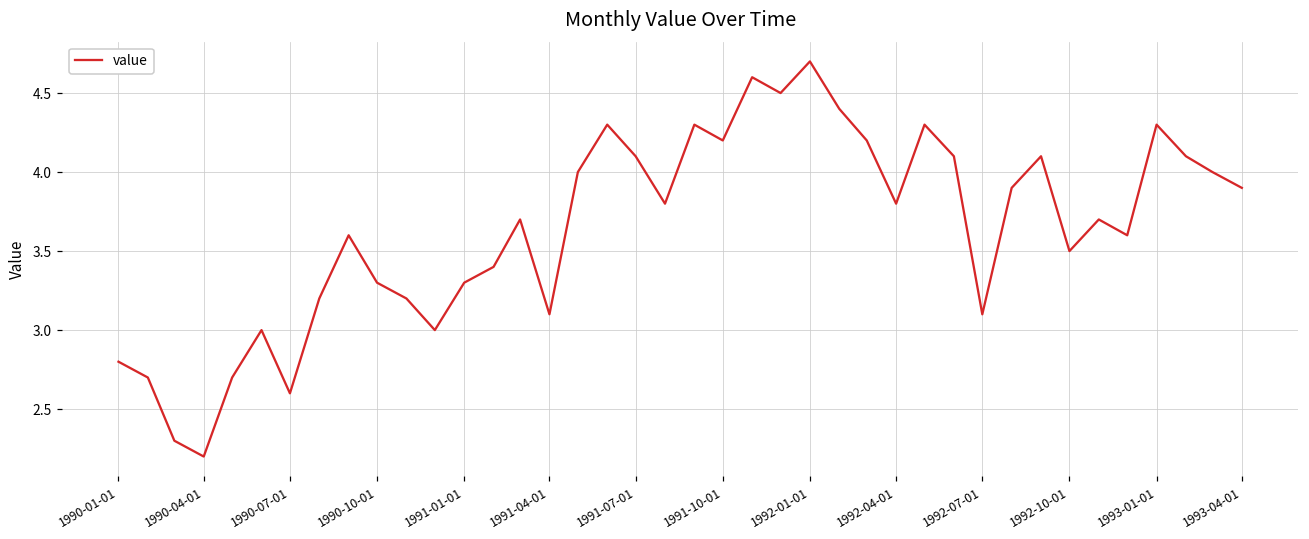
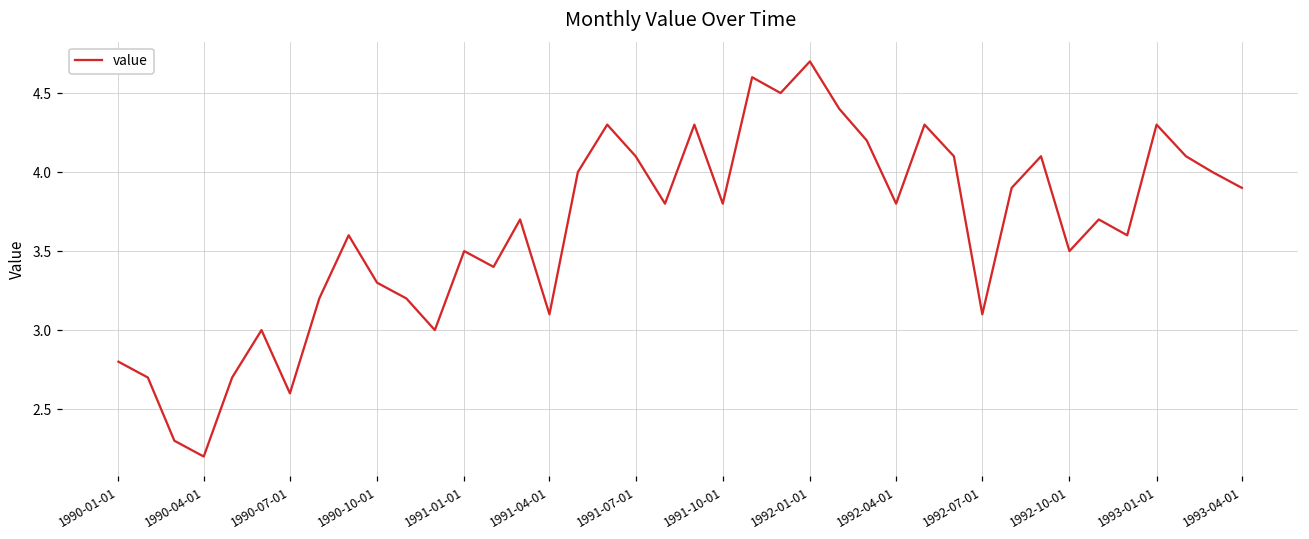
1991-01-01: 3.3 -> 3.5
1991-10-01: 4.2 -> 3.8
